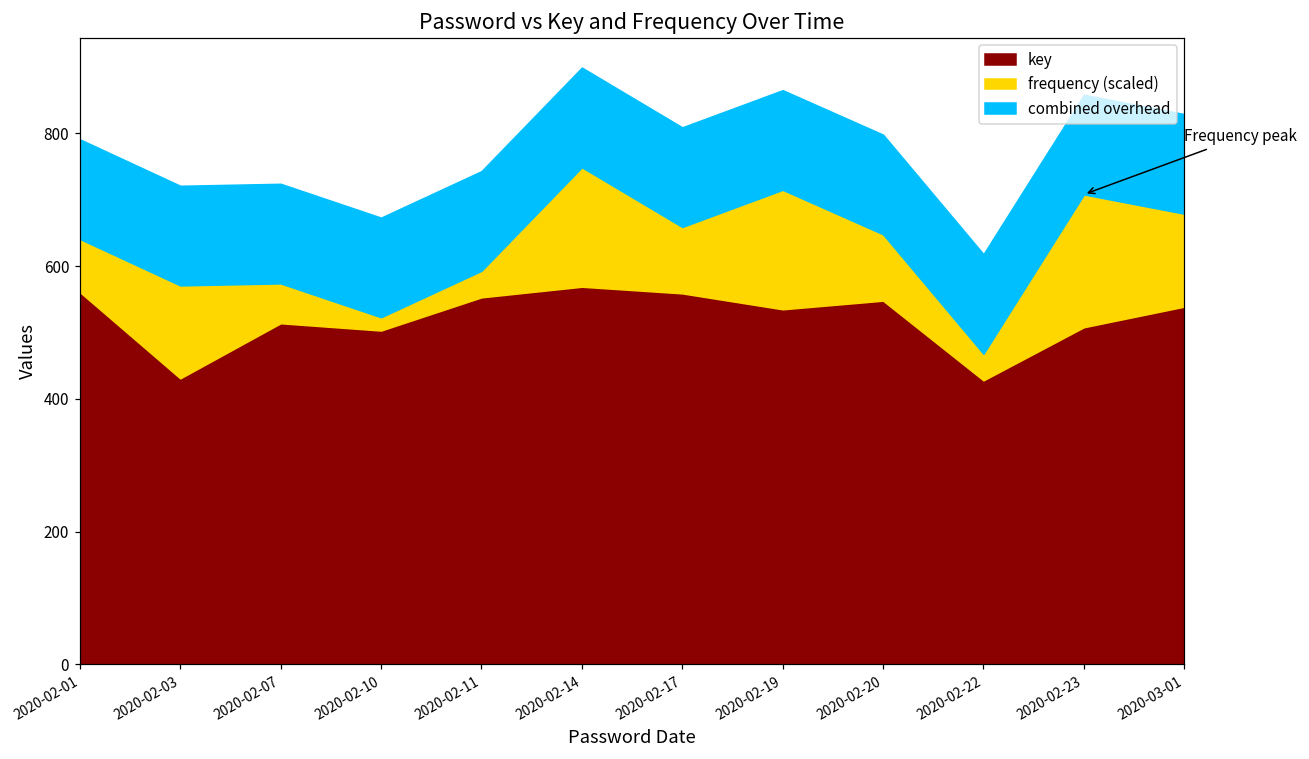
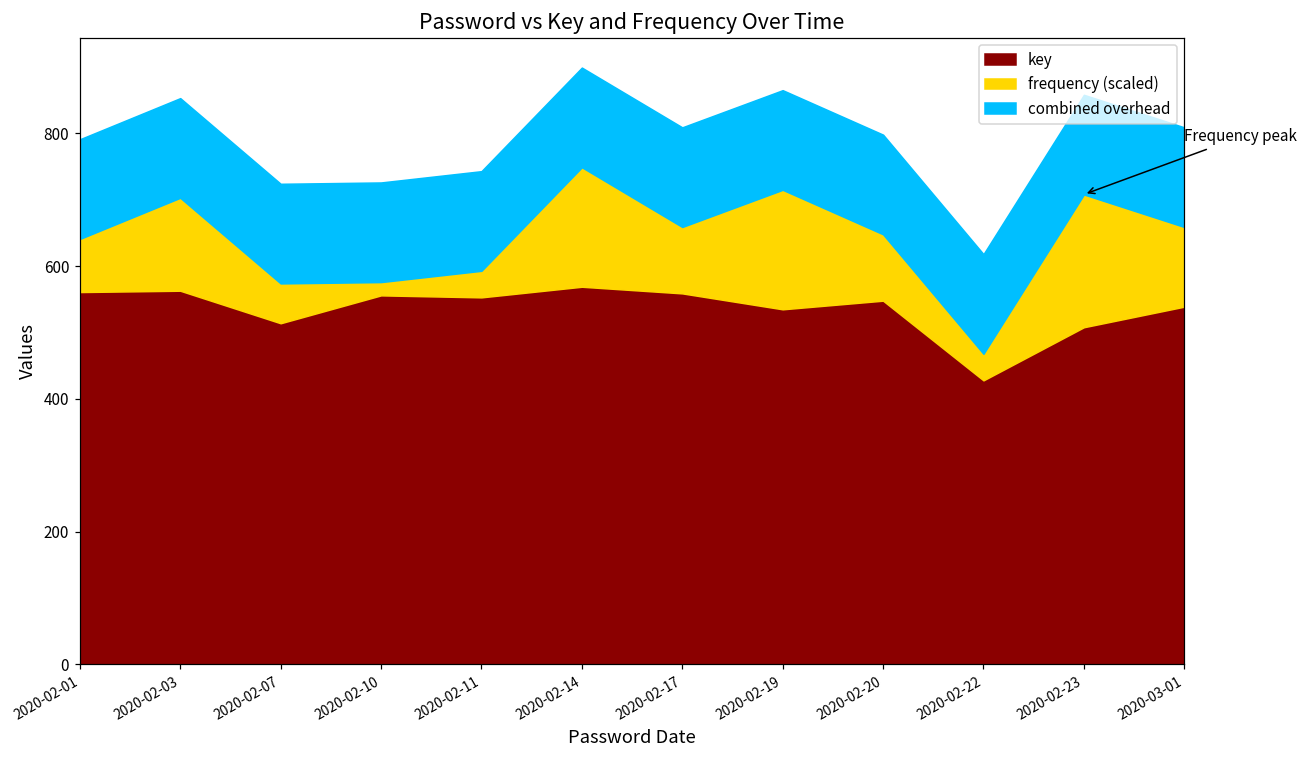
key, 2020-02-03: 430 -> 560
key, 2020-02-10: 500 -> 560
frequency (scaled), 2020-03-01: 140 -> 120
